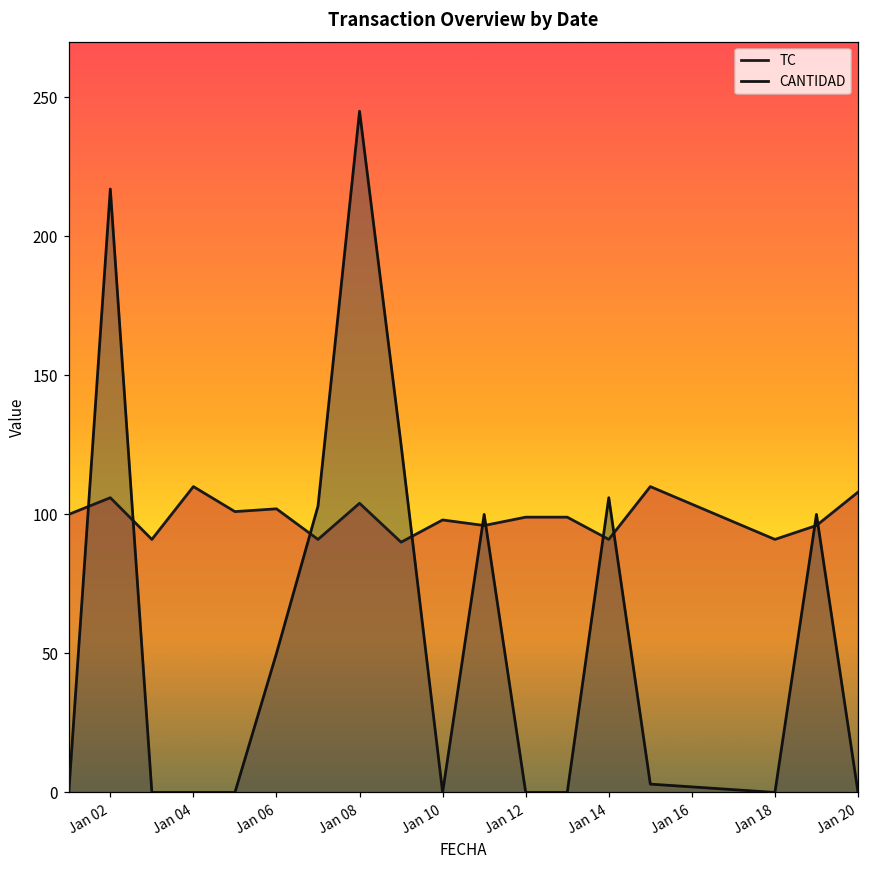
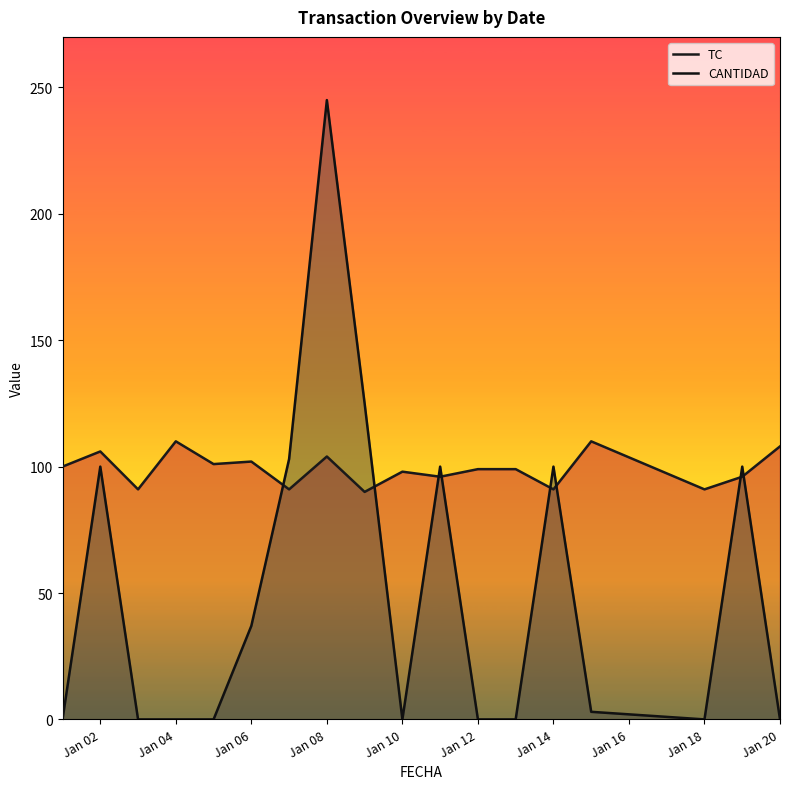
CANTIDAD, Jan 02: 217 -> 100
CANTIDAD, Jan 06: 50 -> 37
CANTIDAD, Jan 14: 106 -> 100
